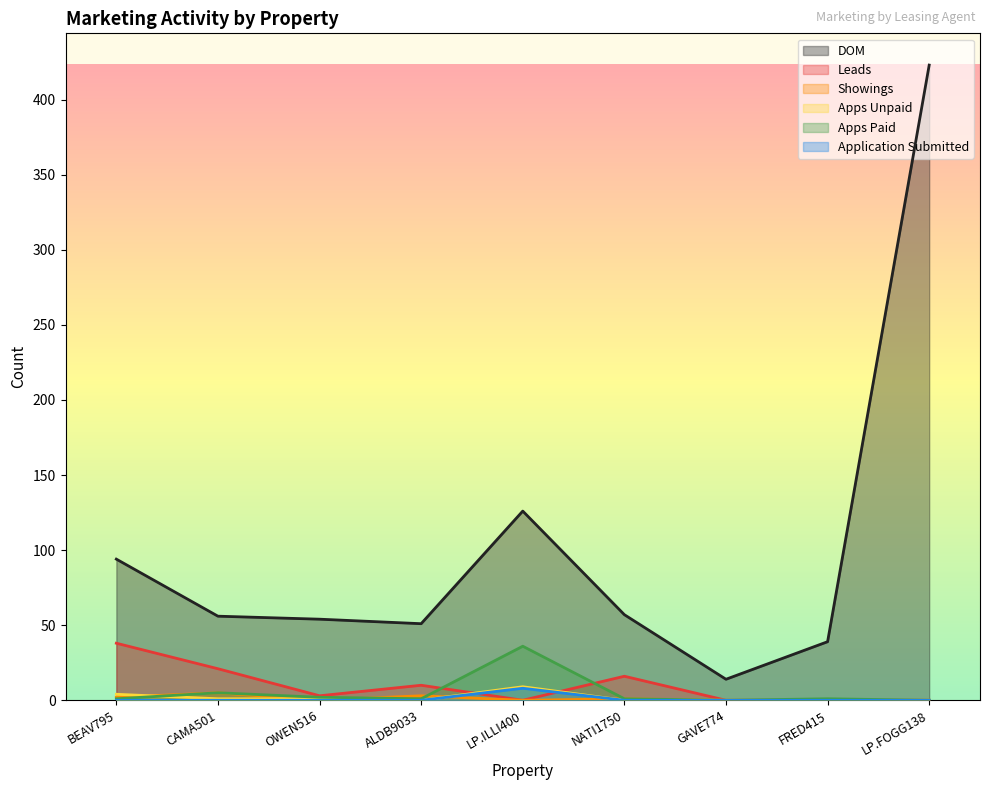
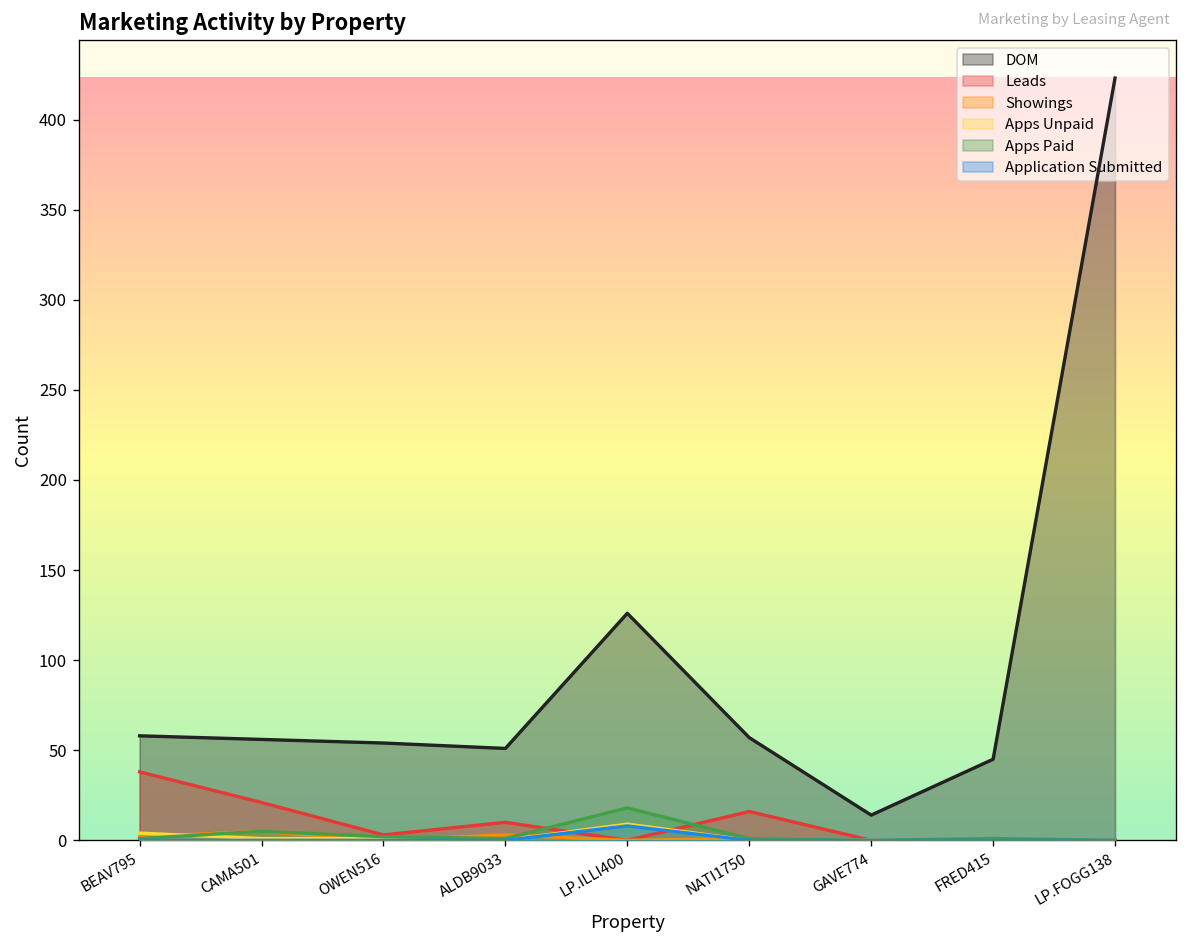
DOM, BEAV795: 94 -> 58
Apps Paid, LP.ILLI400: 36 -> 18
DOM, FRED415: 39 -> 45
